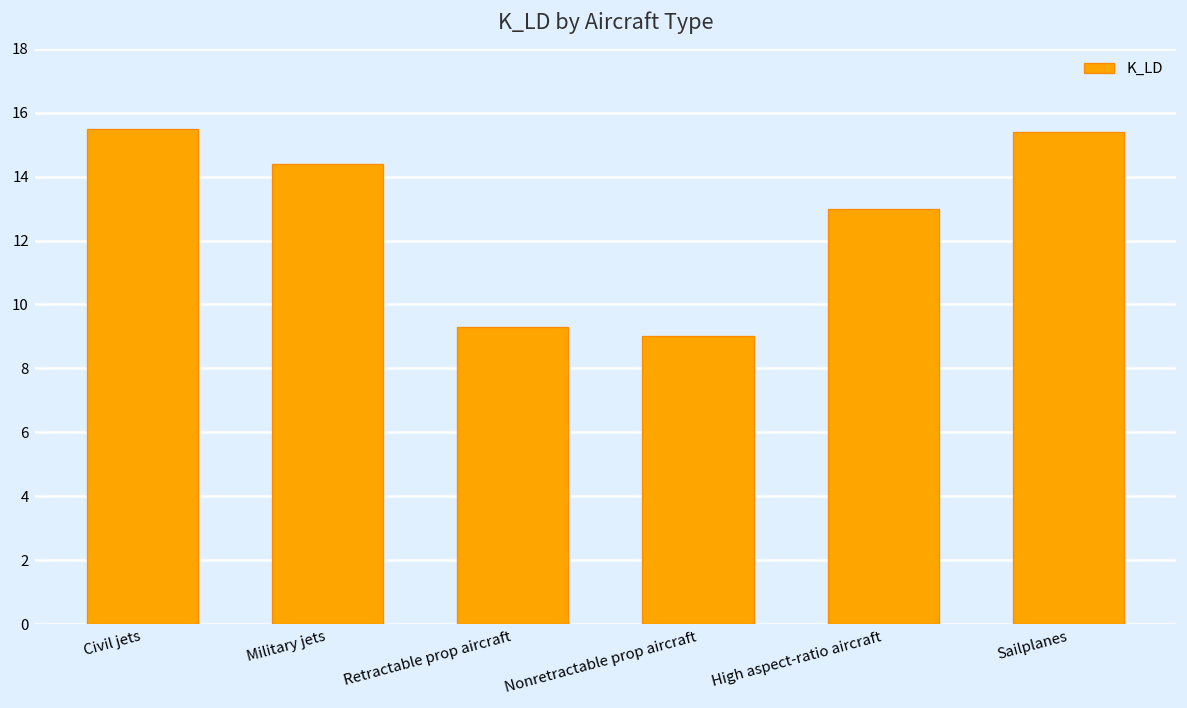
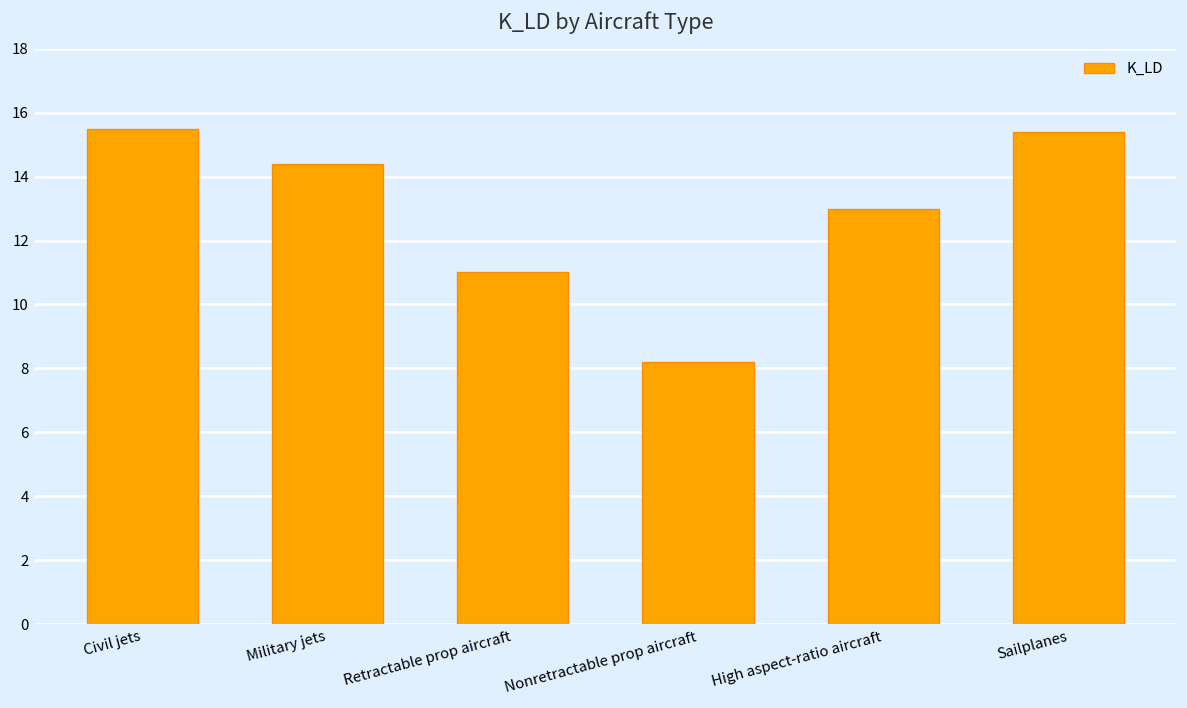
Retractable prop aircraft: 9.3 -> 11.0
Nonretractable prop aircraft: 9.0 -> 8.2
